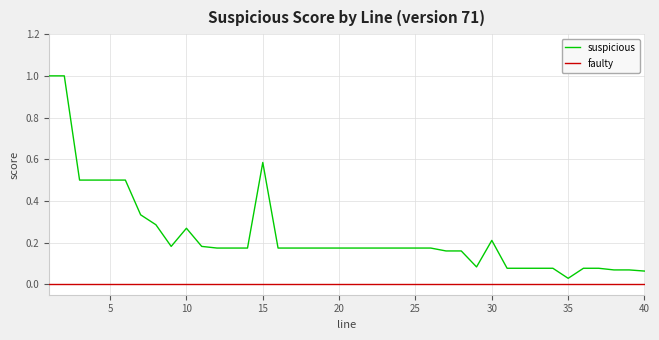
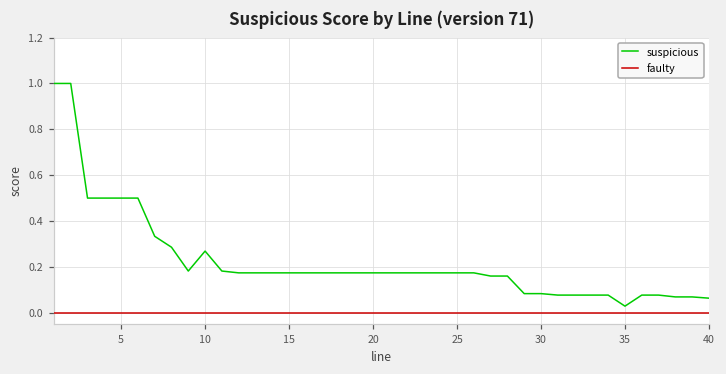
suspicious, 15: 0.58 -> 0.17
suspicious, 30: 0.21 -> 0.08
